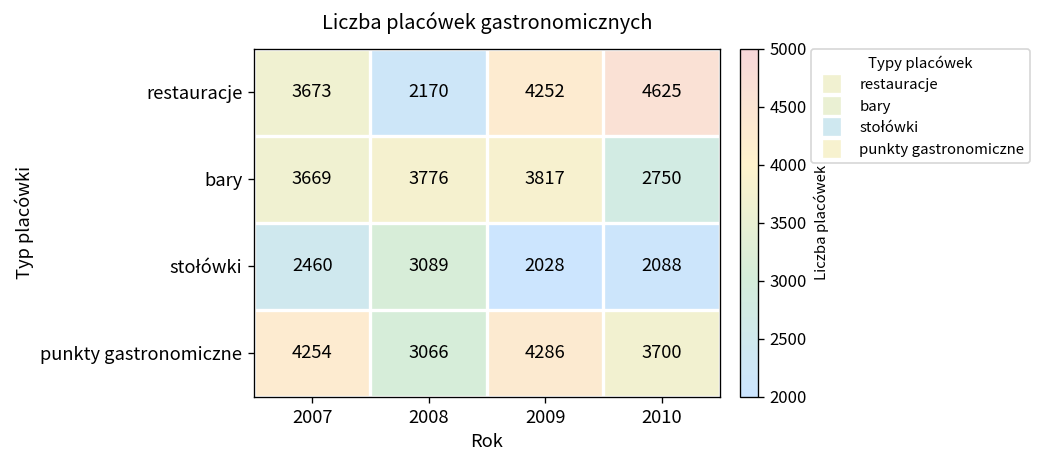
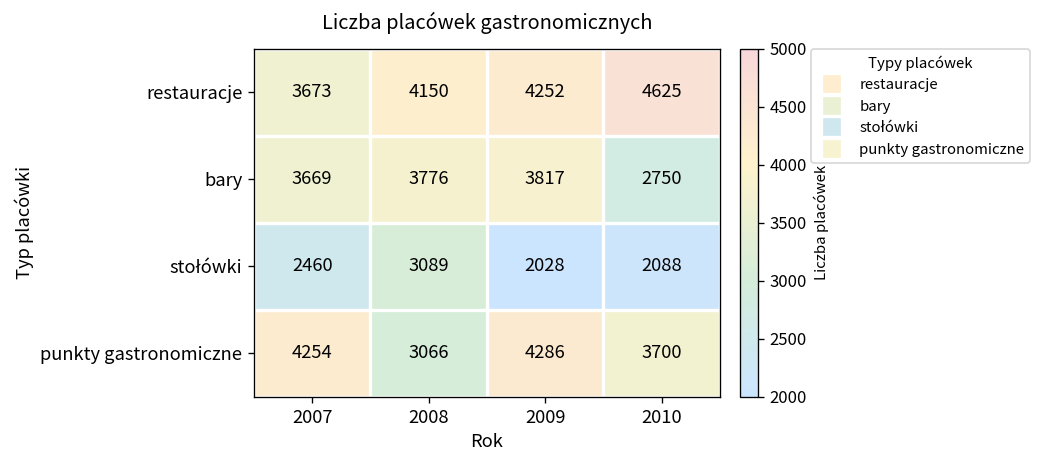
restauracje, 2008: 2170 -> 4150
